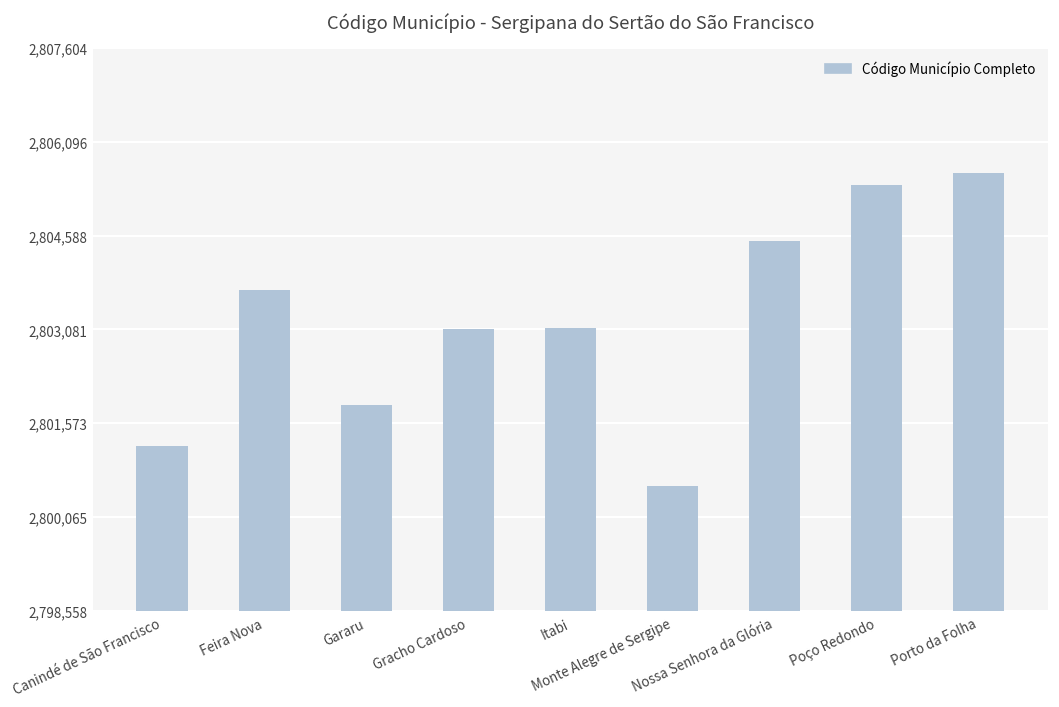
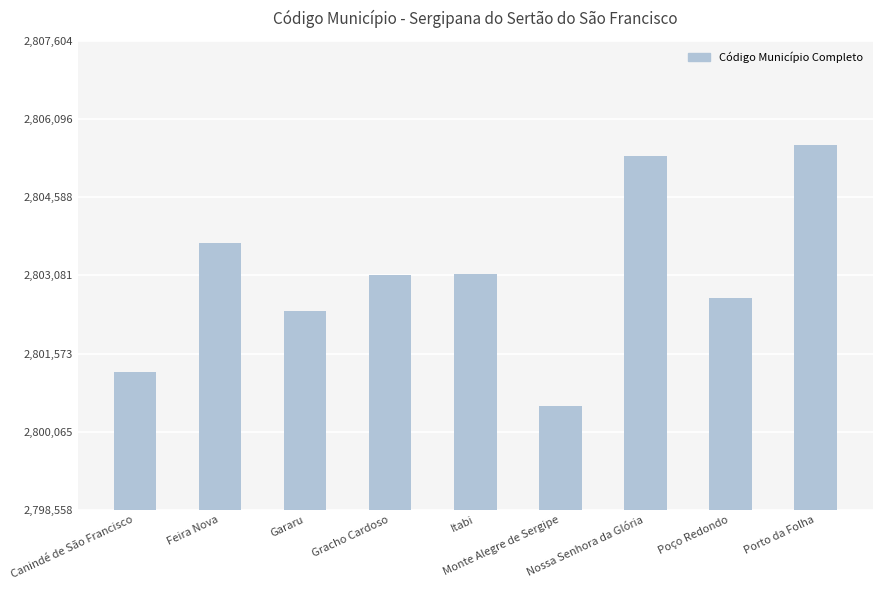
Gararu: 2,801,900 -> 2,802,400
Nossa Senhora da Glória: 2,804,500 -> 2,805,400
Poço Redondo: 2,805,400 -> 2,802,600
